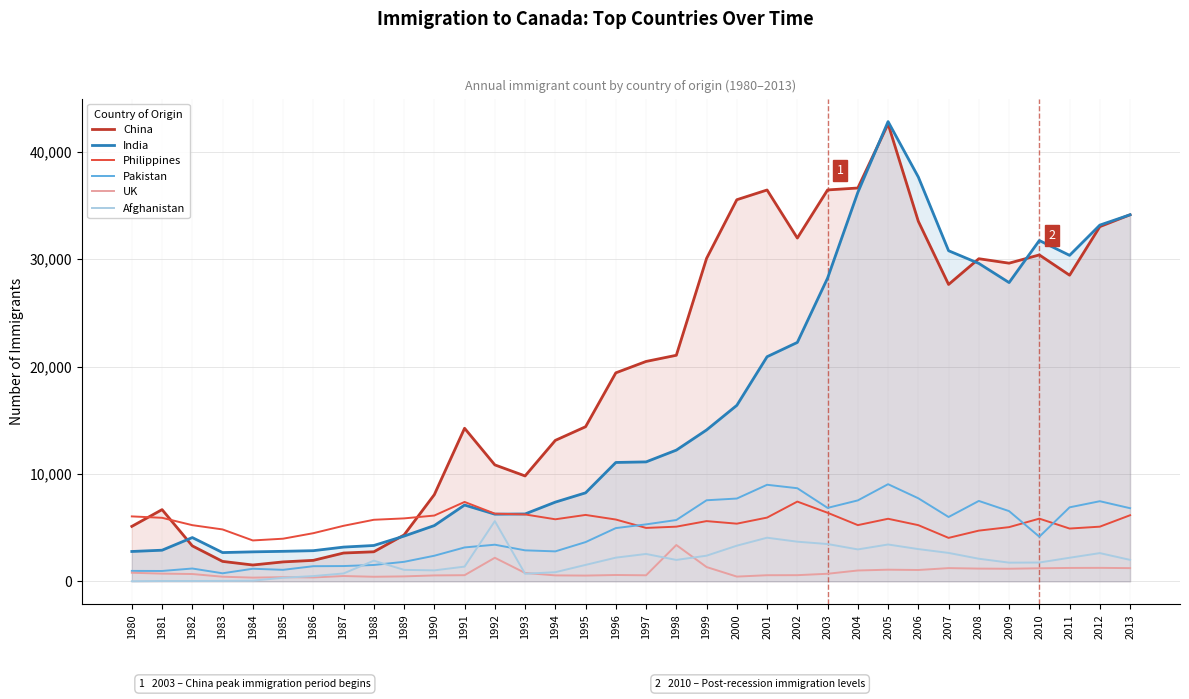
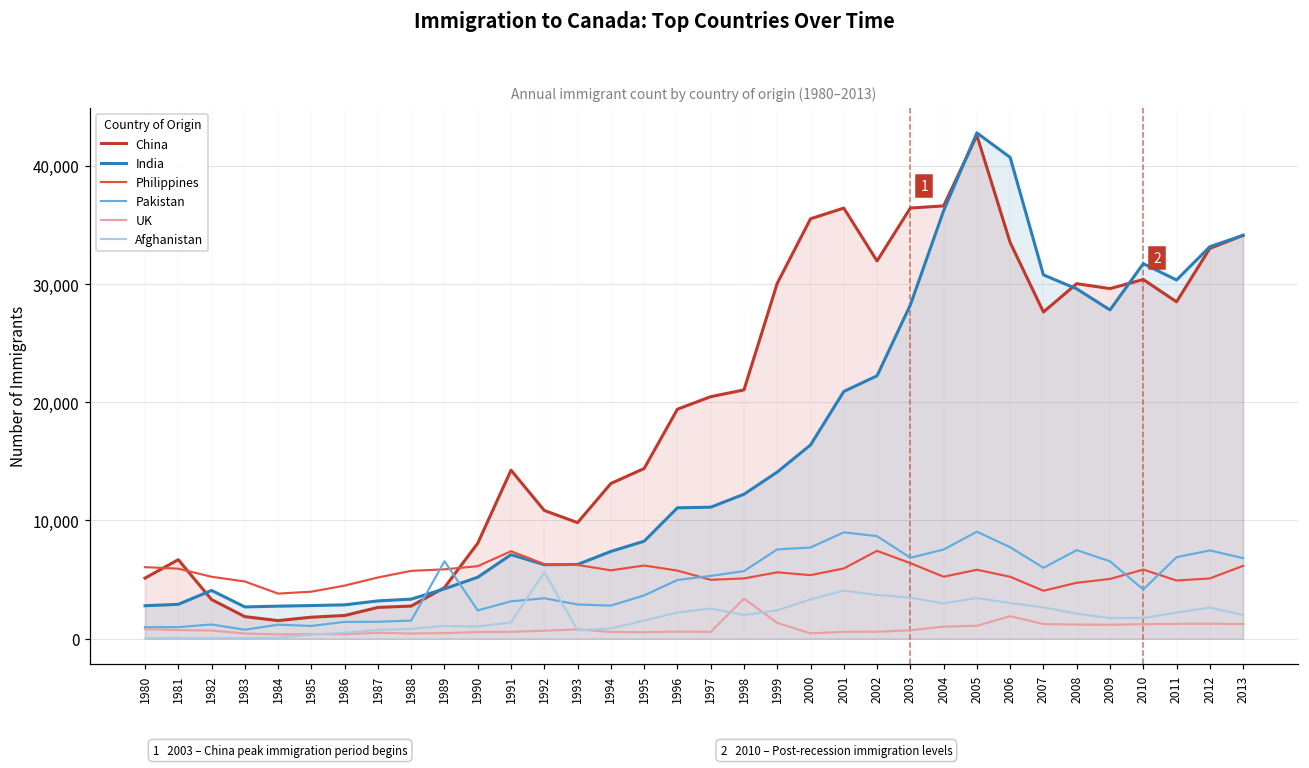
Afghanistan, 1988: 1,900 -> 800
Pakistan, 1989: 1,800 -> 6,500
UK, 1992: 2,200 -> 700
India, 2006: 37,600 -> 40,700
UK, 2006: 1,100 -> 1,900
